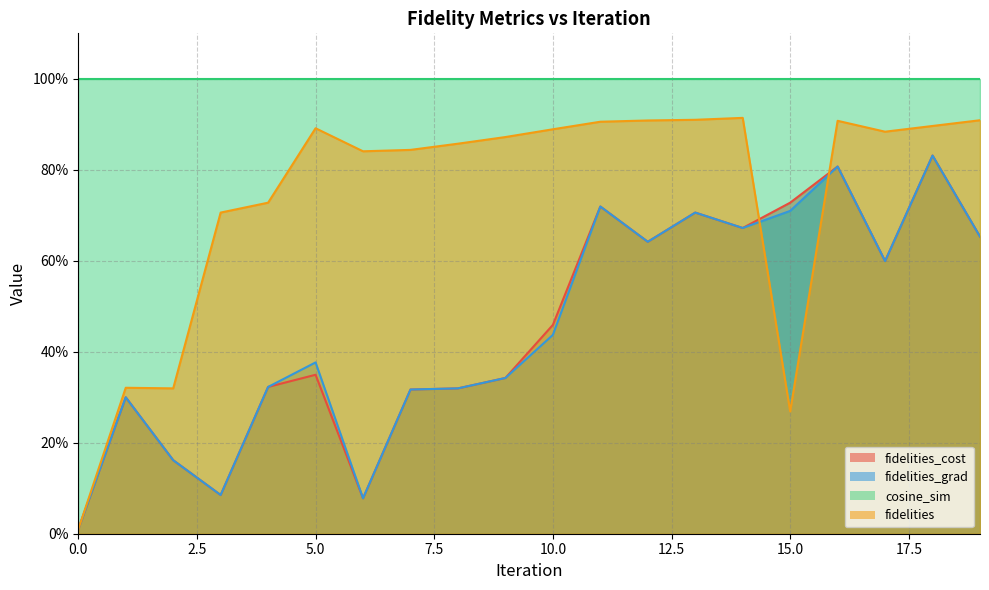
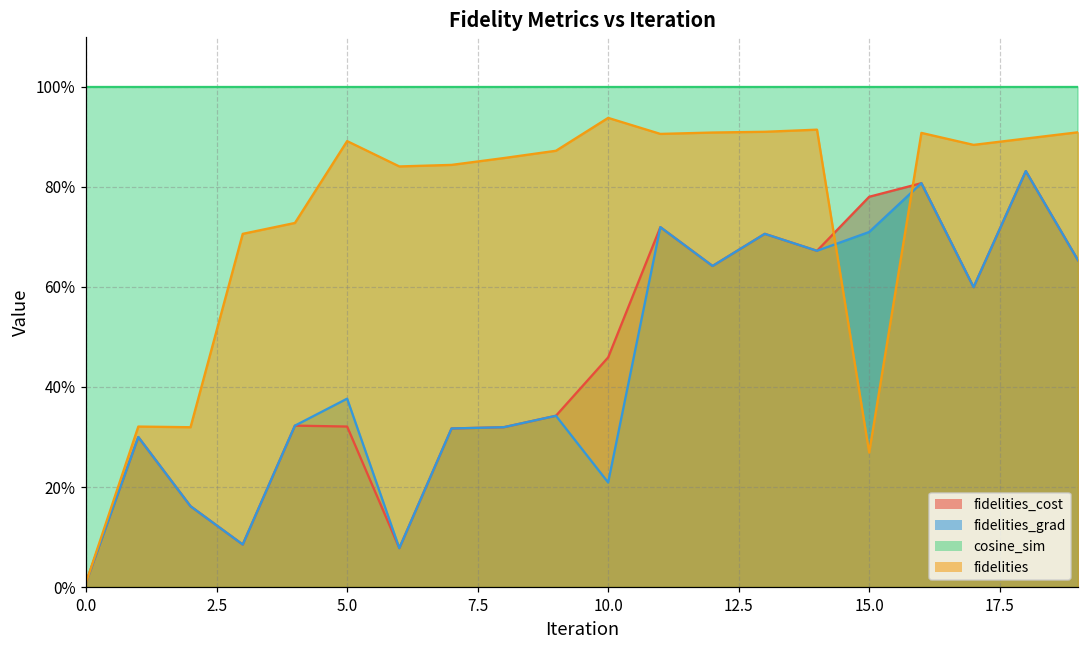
fidelities_cost, 5.0: 35% -> 32%
fidelities_grad, 10.0: 44% -> 21%
fidelities, 10.0: 89% -> 94%
fidelities_cost, 15.0: 73% -> 78%
